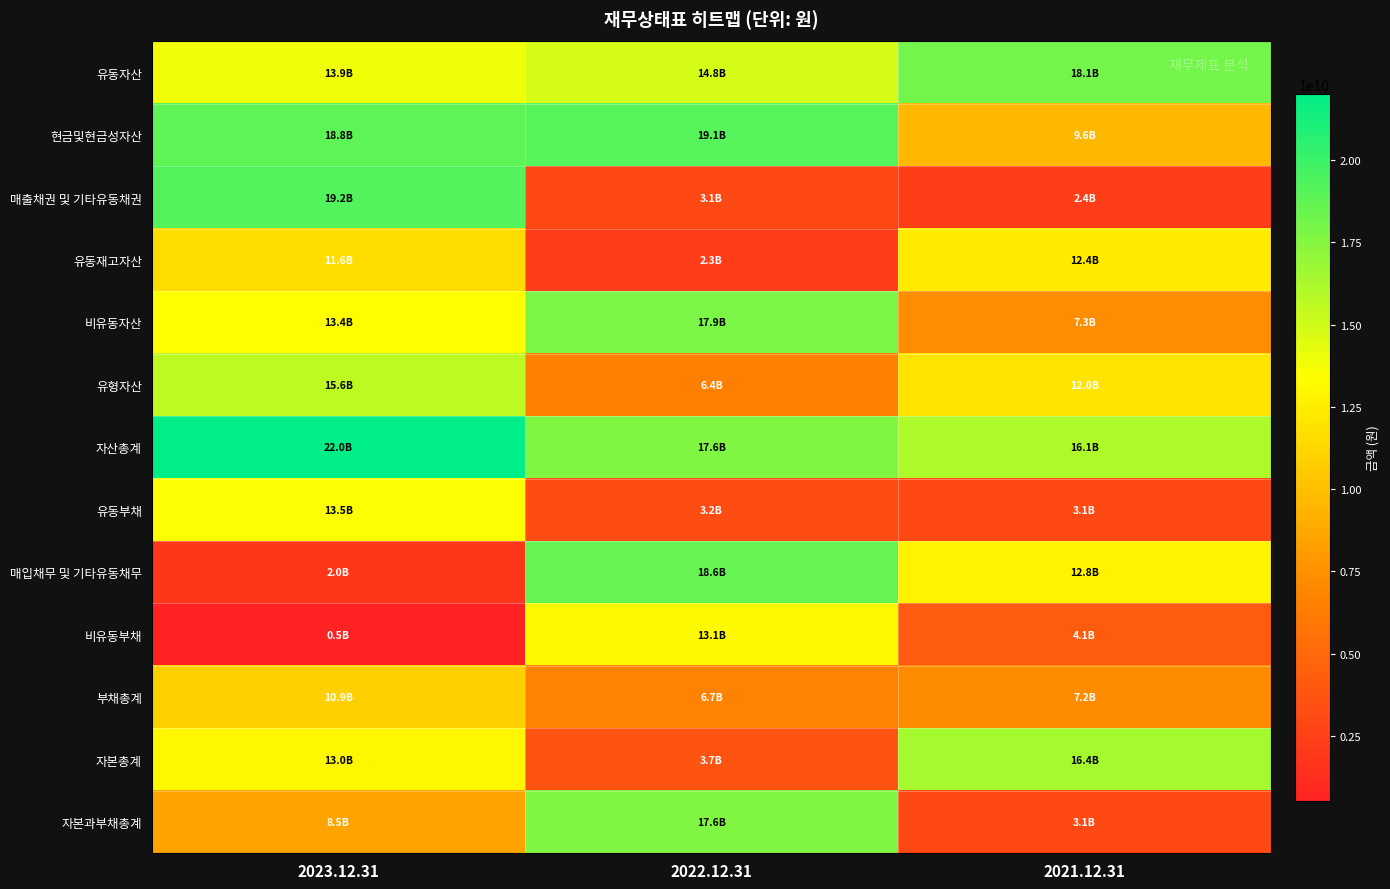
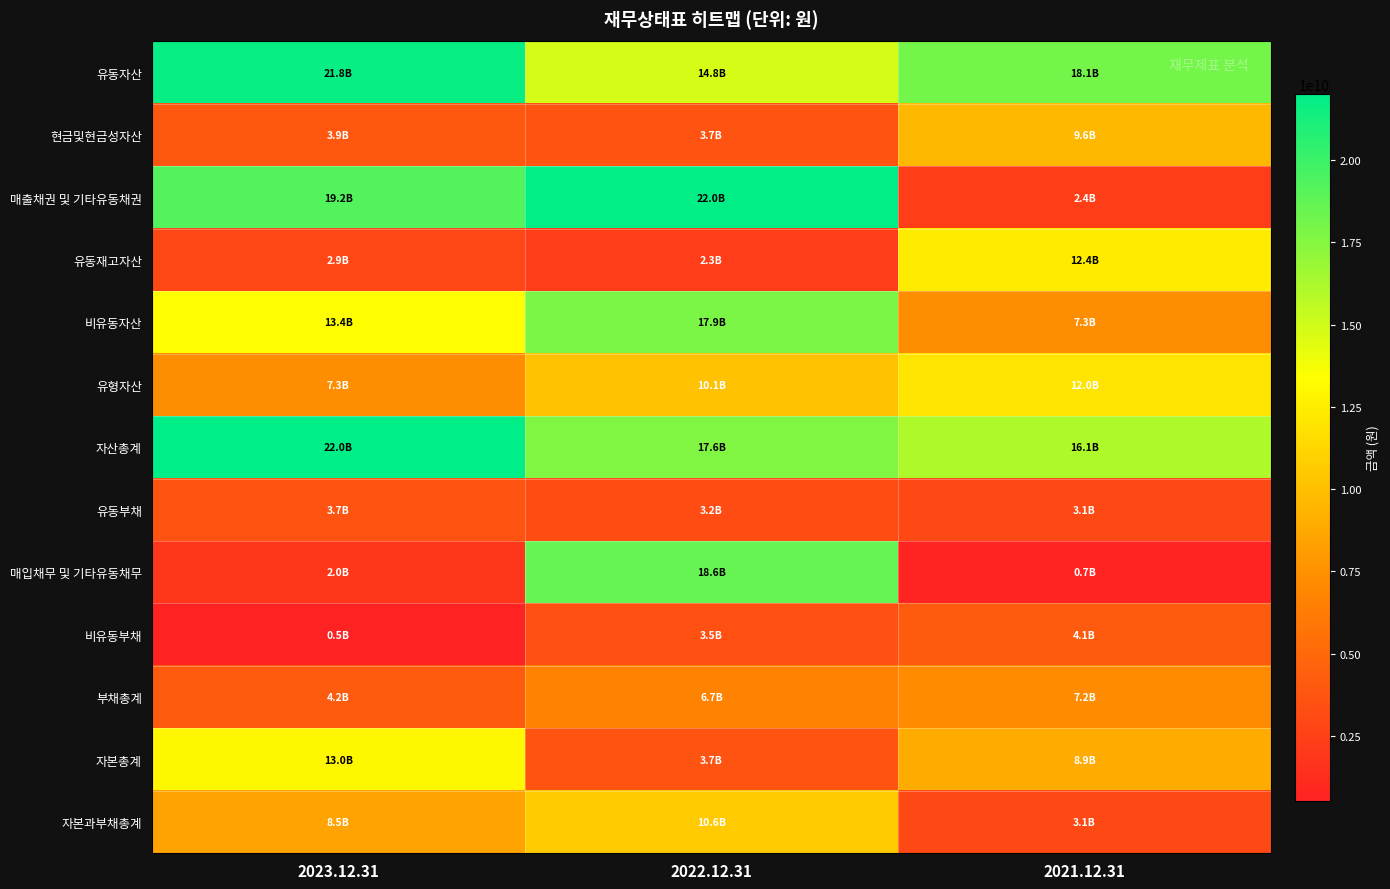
유동자산, 2023.12.31: 13.9B -> 21.8B
현금및현금성자산, 2023.12.31: 18.8B -> 3.9B
현금및현금성자산, 2022.12.31: 19.1B -> 3.7B
매출채권 및 기타유동채권, 2022.12.31: 3.1B -> 22.0B
유동재고자산, 2023.12.31: 11.6B -> 2.9B
유형자산, 2023.12.31: 15.6B -> 7.3B
유형자산, 2022.12.31: 6.4B -> 10.1B
유동부채, 2023.12.31: 13.5B -> 3.7B
매입채무 및 기타유동채무, 2021.12.31: 12.8B -> 0.7B
비유동부채, 2022.12.31: 13.1B -> 3.5B
부채총계, 2023.12.31: 10.9B -> 4.2B
자본총계, 2021.12.31: 16.4B -> 8.9B
자본과부채총계, 2022.12.31: 17.6B -> 10.6B
